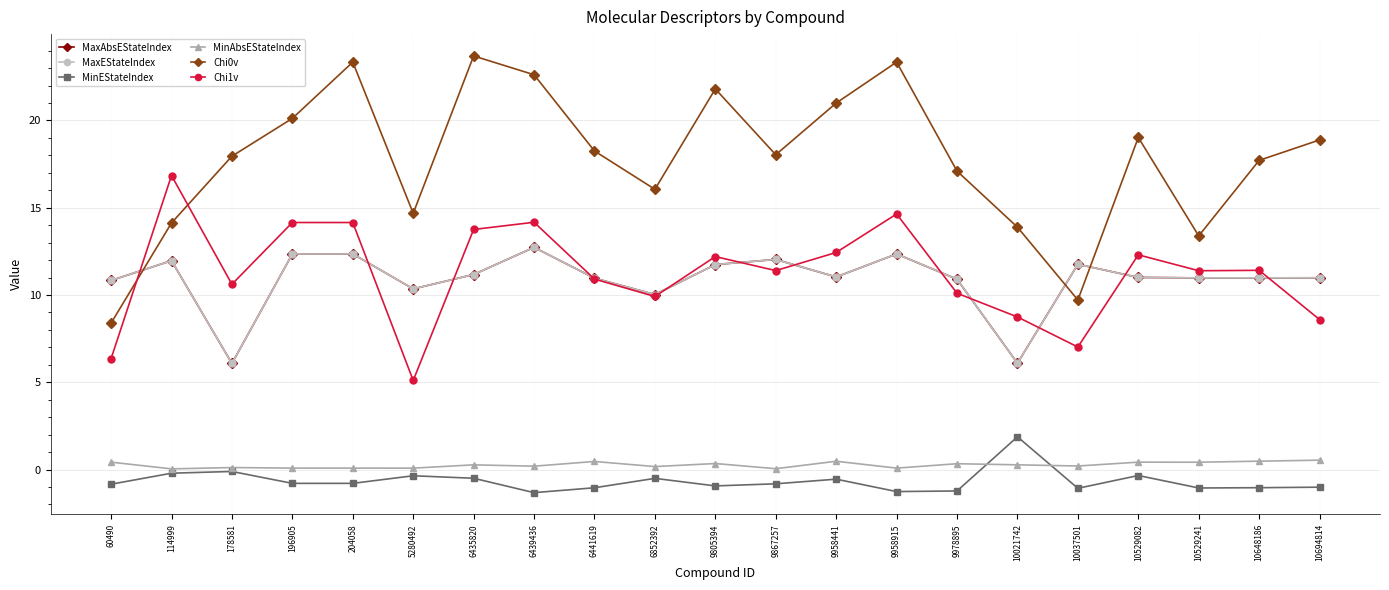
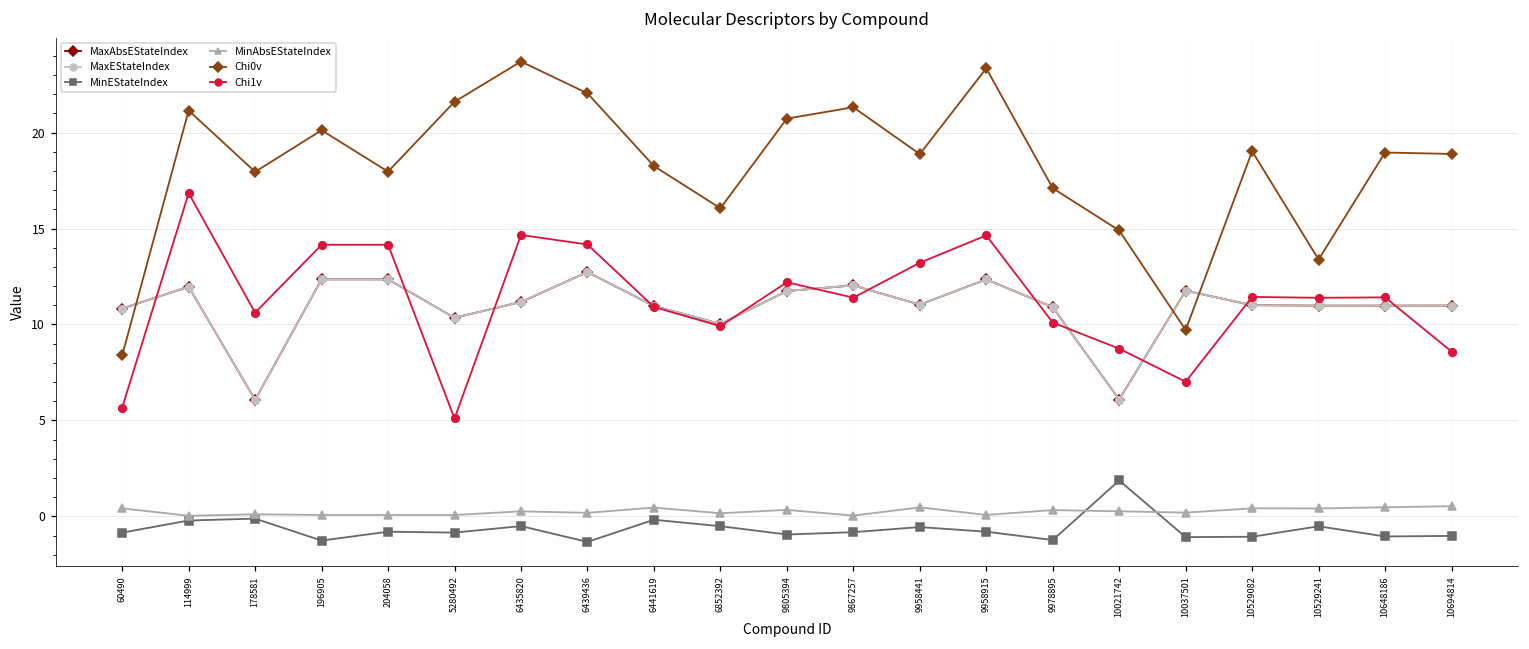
Chi1v, 60490: 6.4 -> 5.7
Chi0v, 114999: 14.1 -> 21.1
MinEStateIndex, 196905: -0.8 -> -1.3
Chi0v, 204058: 23.3 -> 18.0
MinEStateIndex, 5280492: -0.4 -> -0.8
Chi0v, 5280492: 14.7 -> 21.6
Chi1v, 6435820: 13.8 -> 14.7
Chi0v, 6439436: 22.6 -> 22.0
MinEStateIndex, 6441619: -1.0 -> -0.2
Chi0v, 9805394: 21.8 -> 20.7
Chi0v, 9867257: 18.0 -> 21.3
Chi0v, 9958441: 21.0 -> 18.9
Chi1v, 9958441: 12.4 -> 13.2
MinEStateIndex, 9958915: -1.3 -> -0.8
Chi0v, 10021742: 13.9 -> 14.9
MinEStateIndex, 10529082: -0.3 -> -1.1
Chi1v, 10529082: 12.3 -> 11.4
MinEStateIndex, 10529241: -1.1 -> -0.5
Chi0v, 10648186: 17.7 -> 19.0
